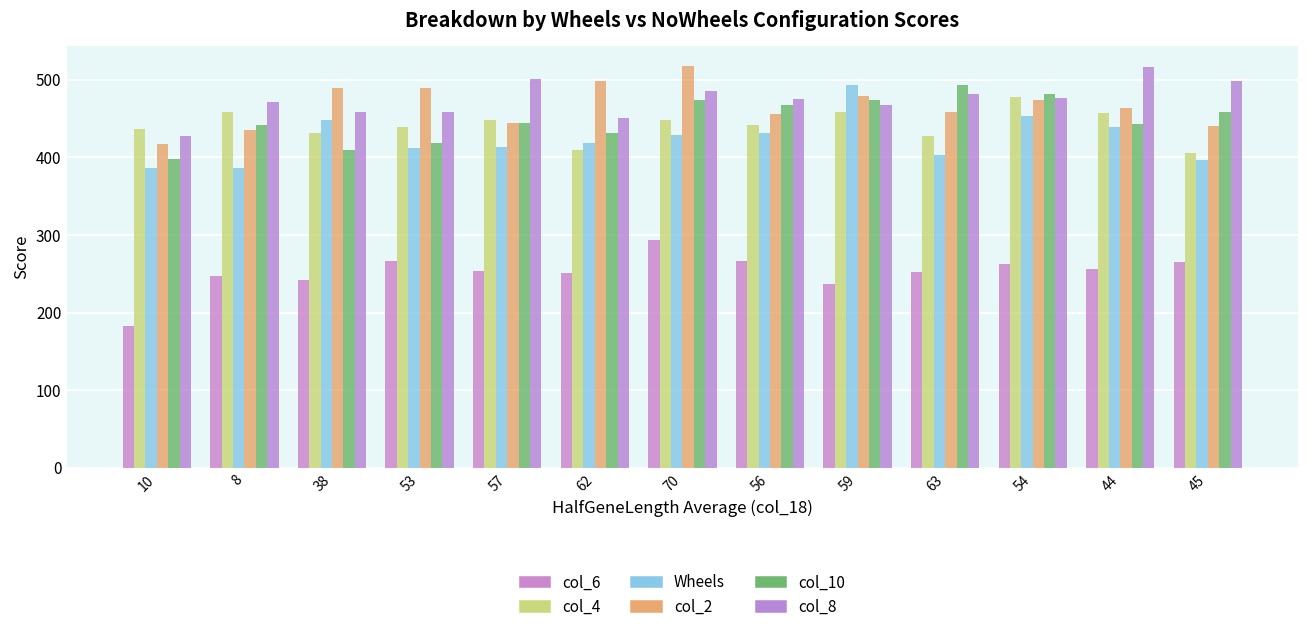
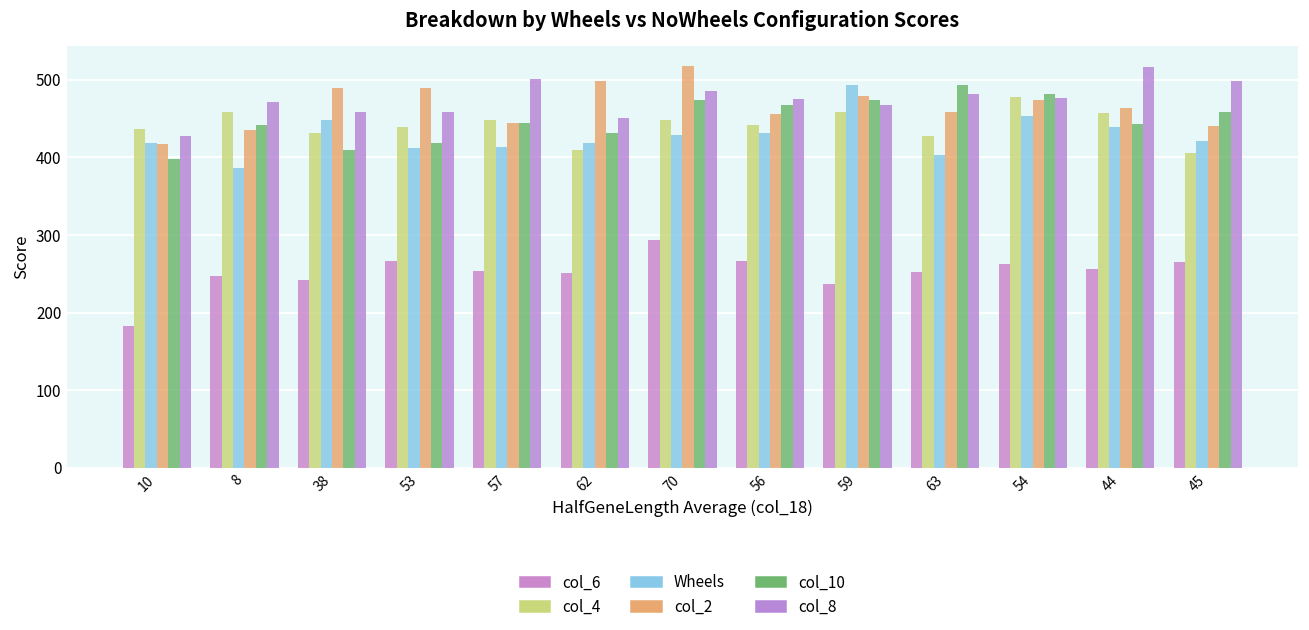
Wheels, 10: 390 -> 420
Wheels, 45: 400 -> 420
